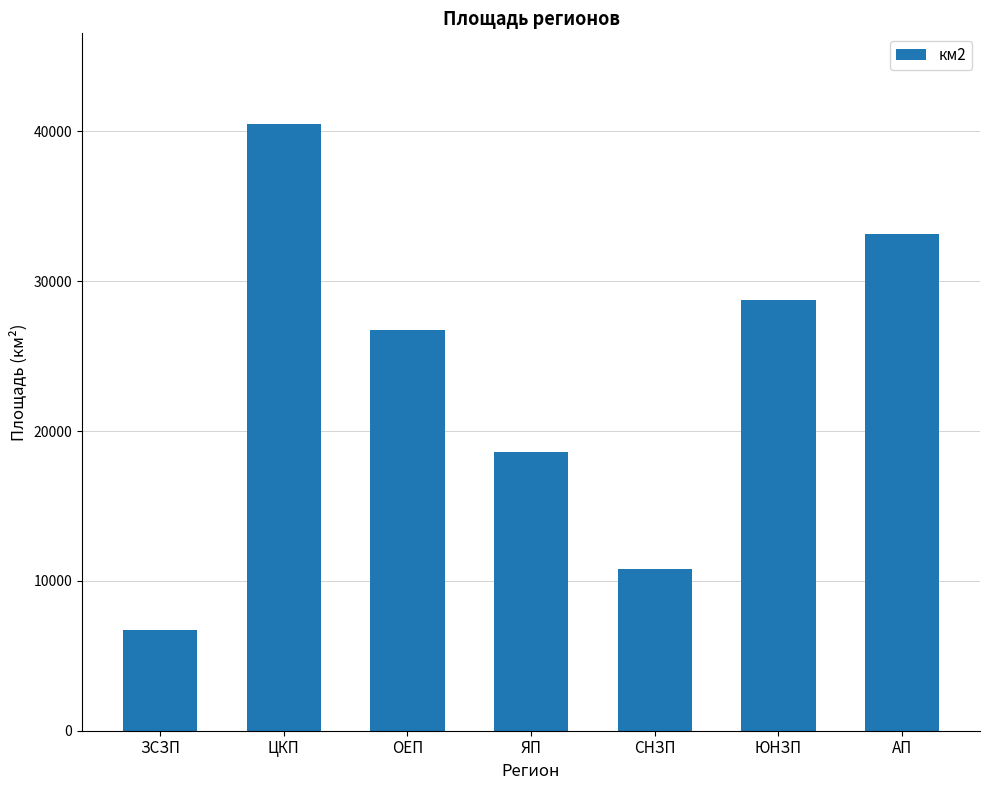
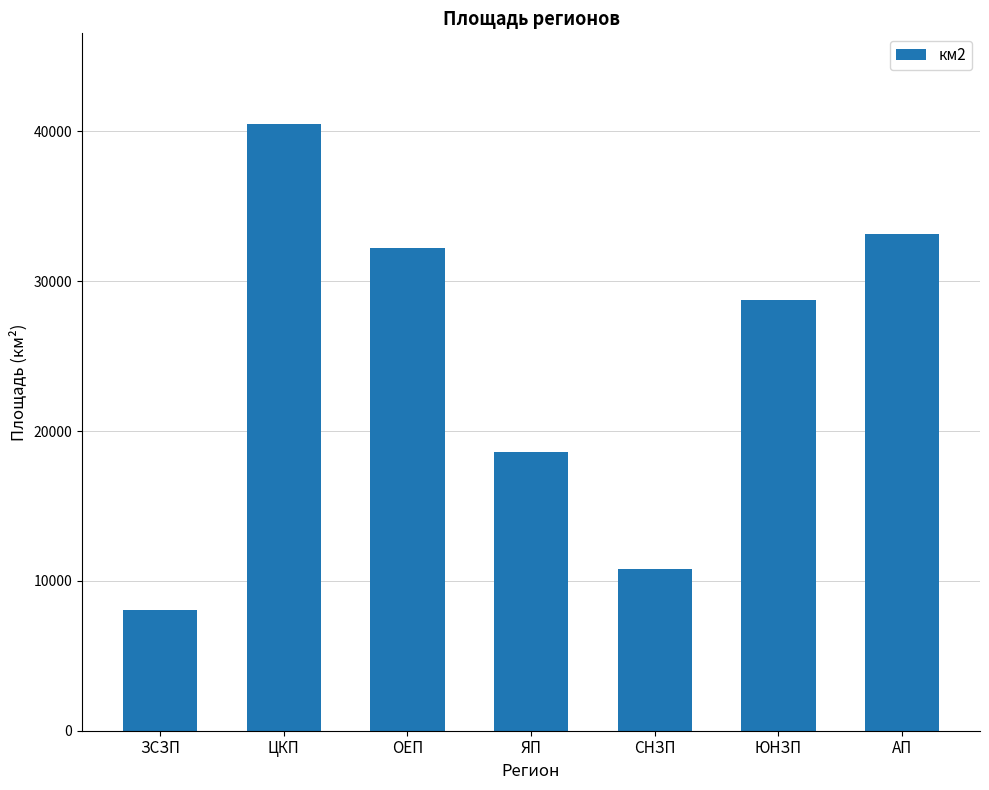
ЗСЗП: 6700 -> 8100
ОЕП: 26800 -> 32200
